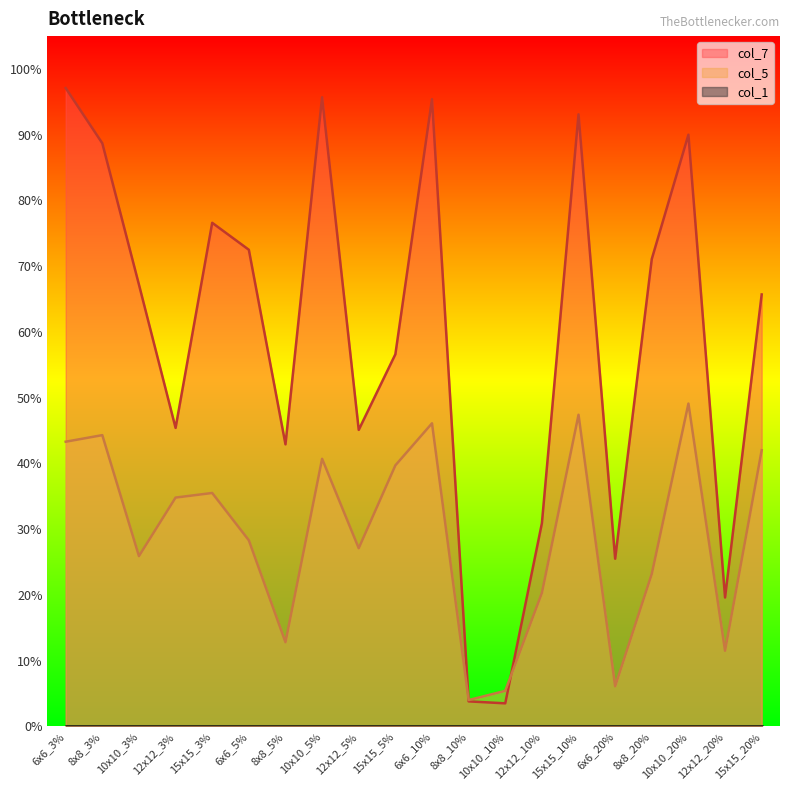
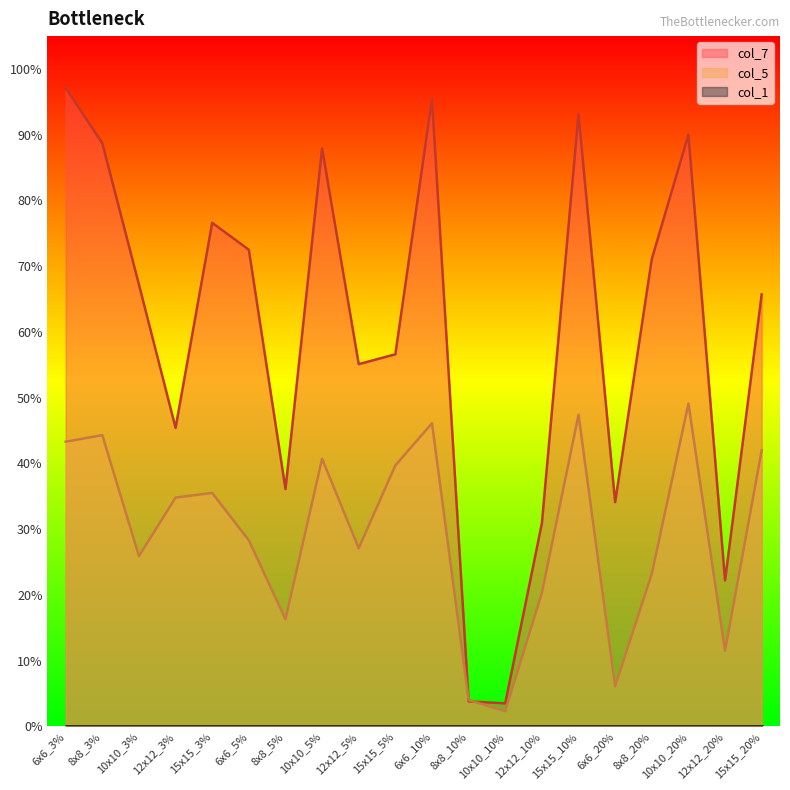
col_7, 8x8_5%: 43% -> 36%
col_5, 8x8_5%: 13% -> 16%
col_7, 10x10_5%: 96% -> 88%
col_7, 12x12_5%: 45% -> 55%
col_5, 10x10_10%: 5% -> 2%
col_7, 6x6_20%: 26% -> 34%
col_7, 12x12_20%: 20% -> 22%
